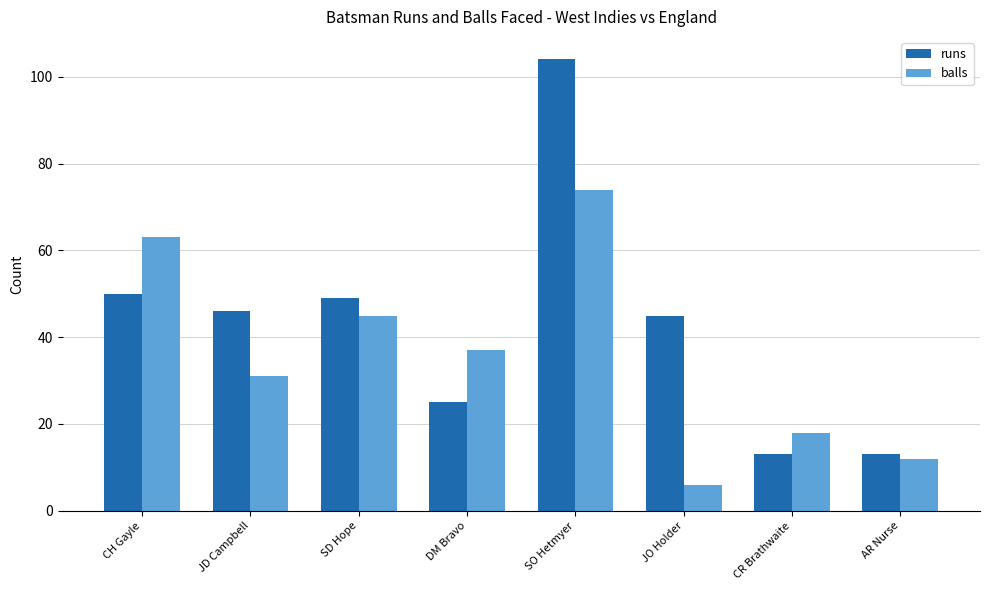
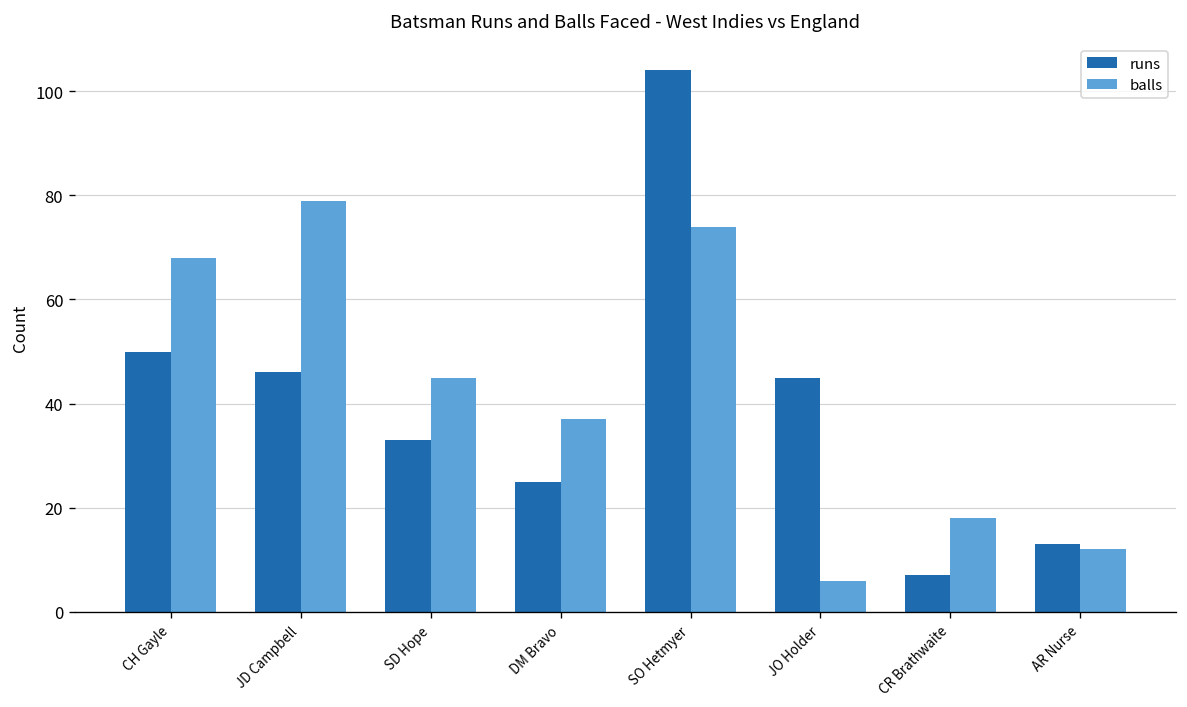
balls, CH Gayle: 63 -> 68
balls, JD Campbell: 31 -> 79
runs, SD Hope: 49 -> 33
runs, CR Brathwaite: 13 -> 7
